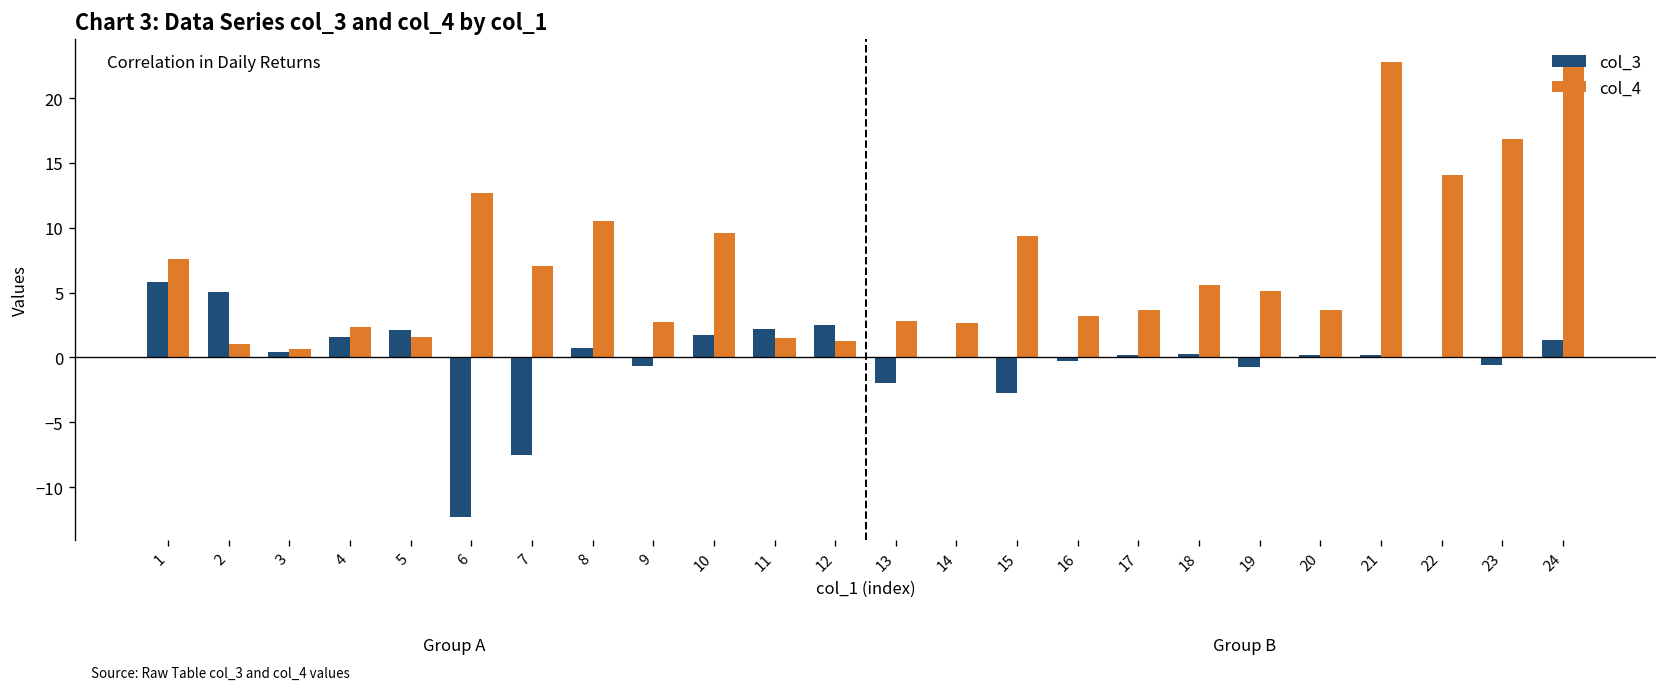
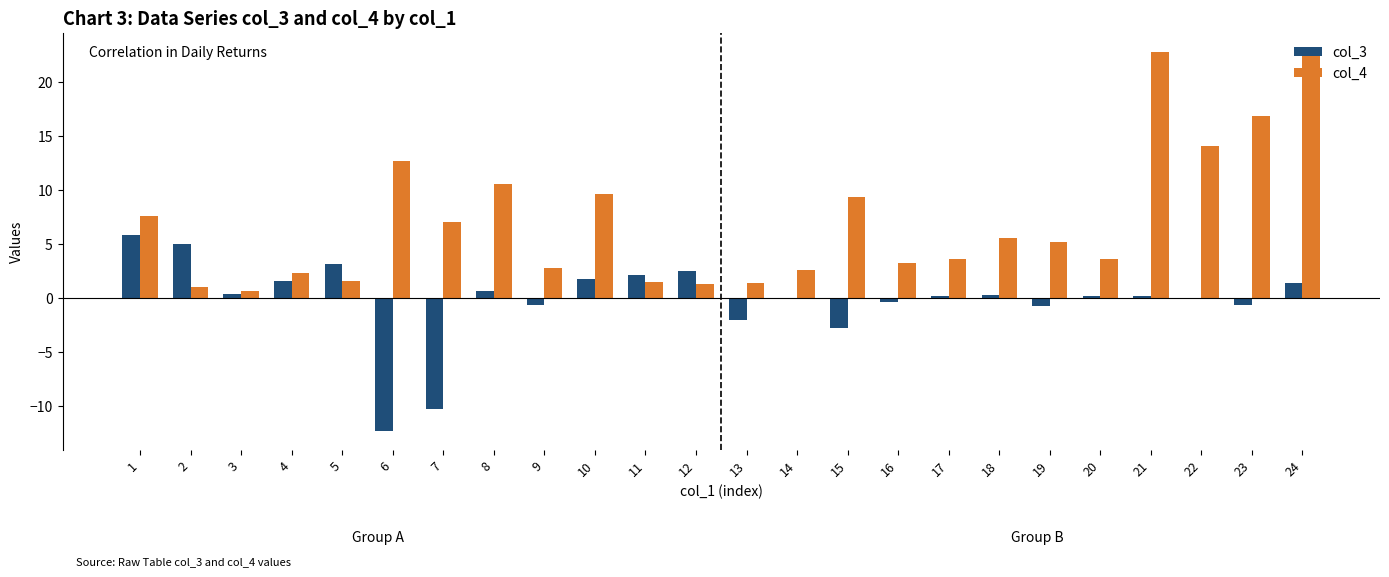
col_3, 5: 2.1 -> 3.2
col_3, 7: -7.5 -> -10.3
col_4, 13: 2.8 -> 1.4
